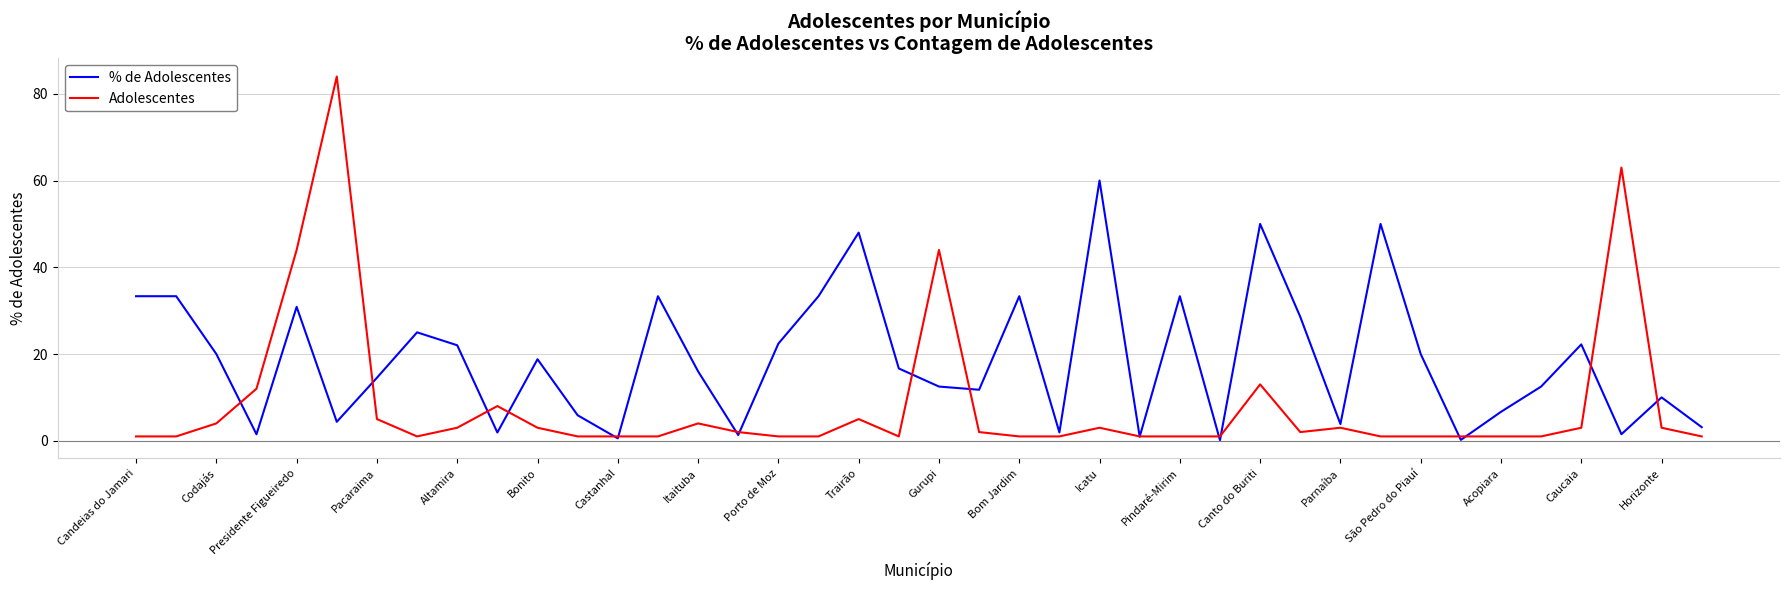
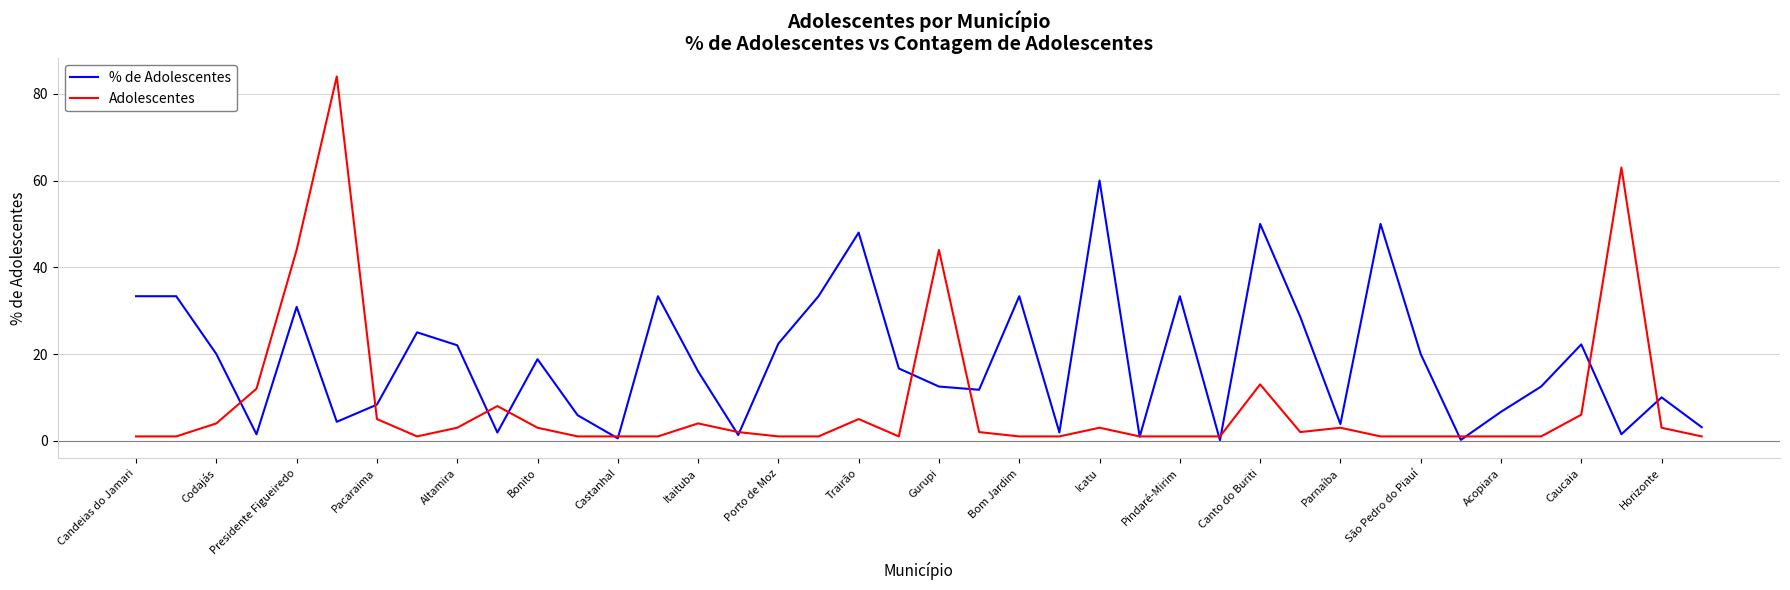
% de Adolescentes, Pacaraima: 15 -> 8
Adolescentes, Caucaia: 3 -> 6
